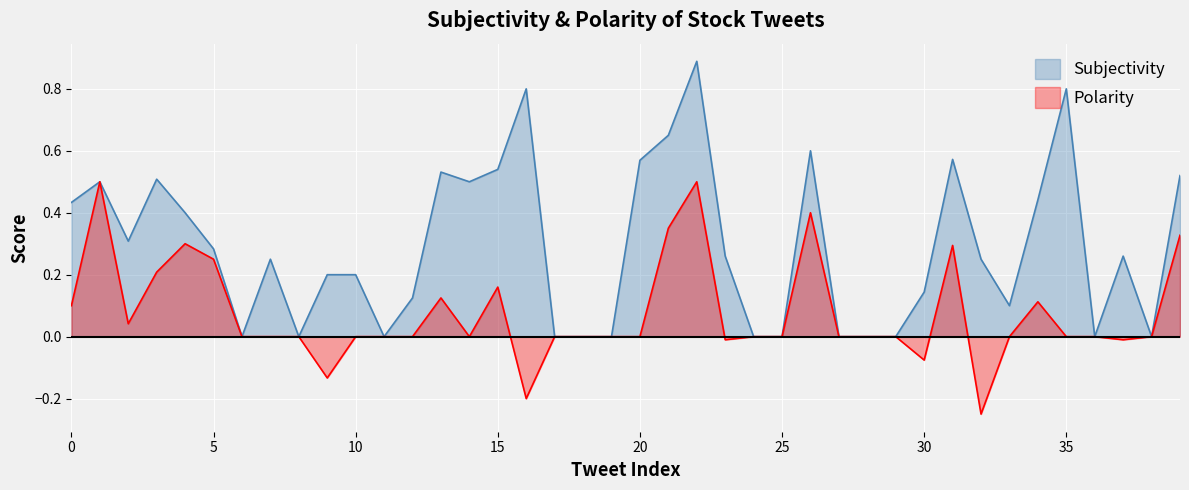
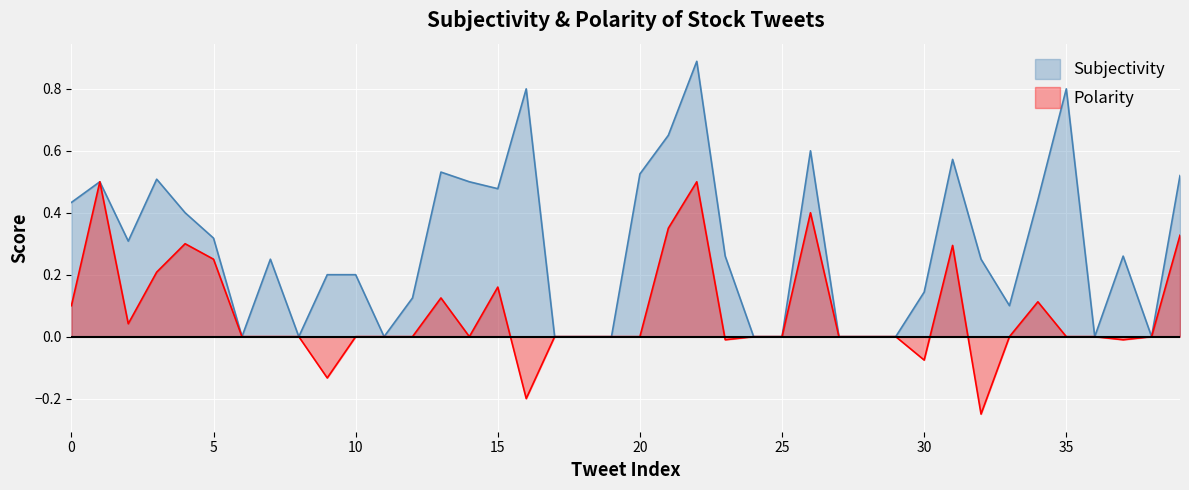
Subjectivity, 5: 0.28 -> 0.32
Subjectivity, 15: 0.54 -> 0.48
Subjectivity, 20: 0.57 -> 0.53
